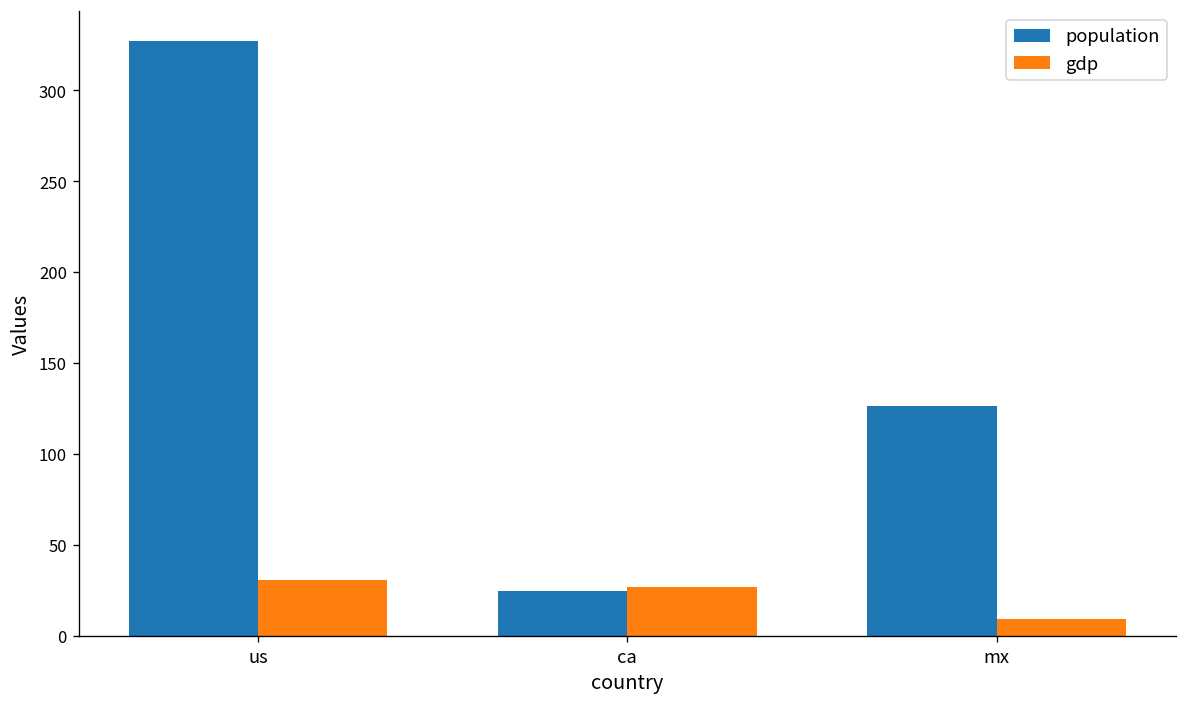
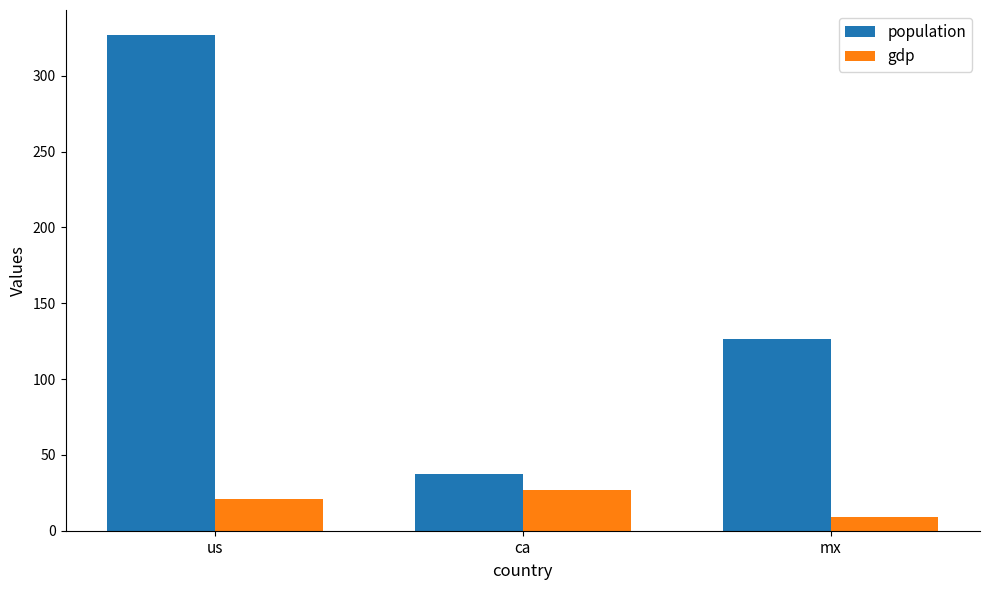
gdp, us: 31 -> 21
population, ca: 25 -> 37
